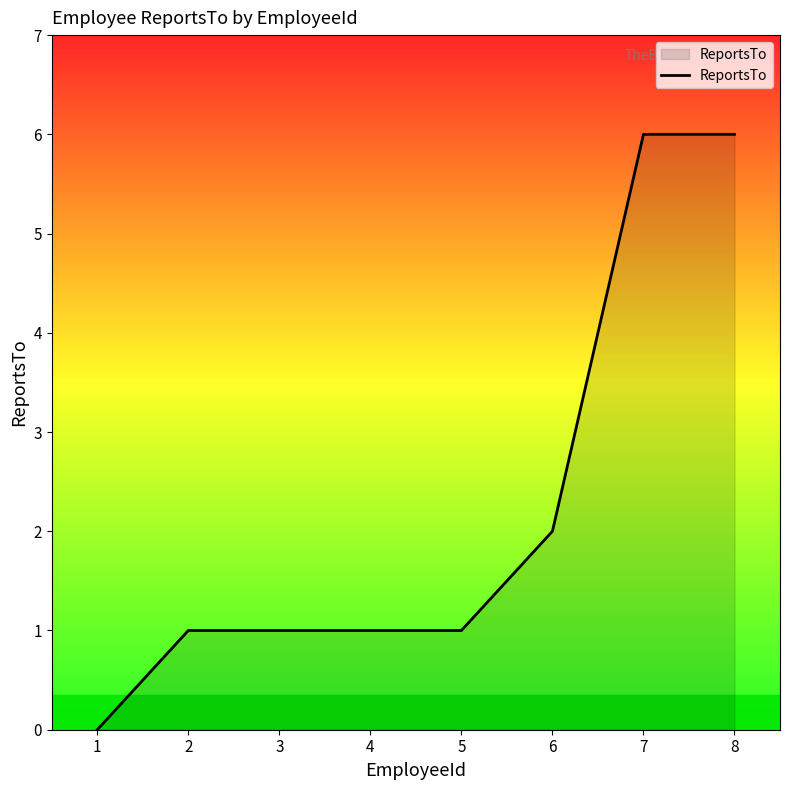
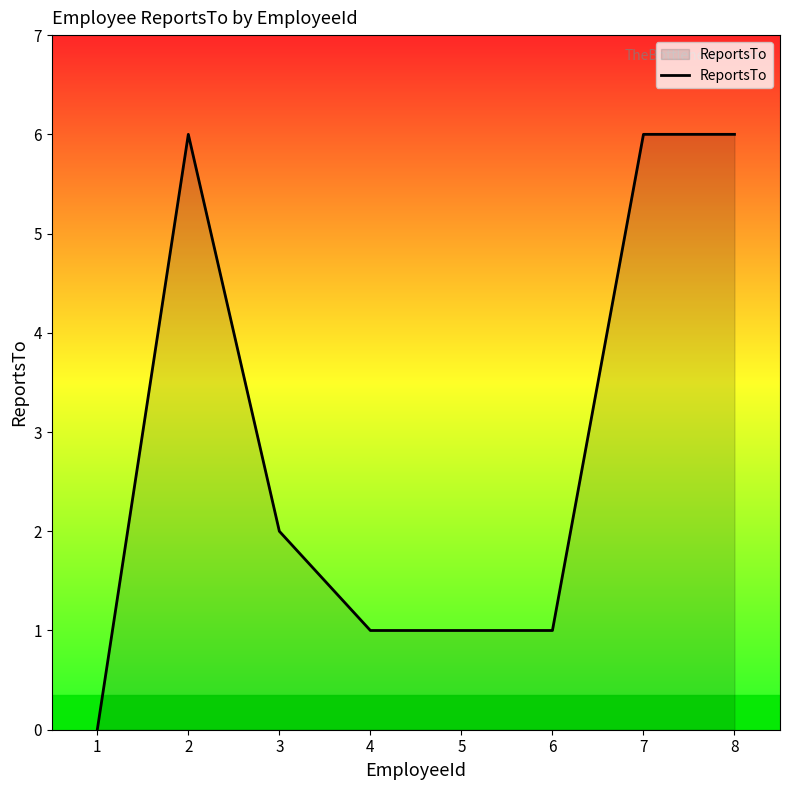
2: 1 -> 6
3: 1 -> 2
6: 2 -> 1
